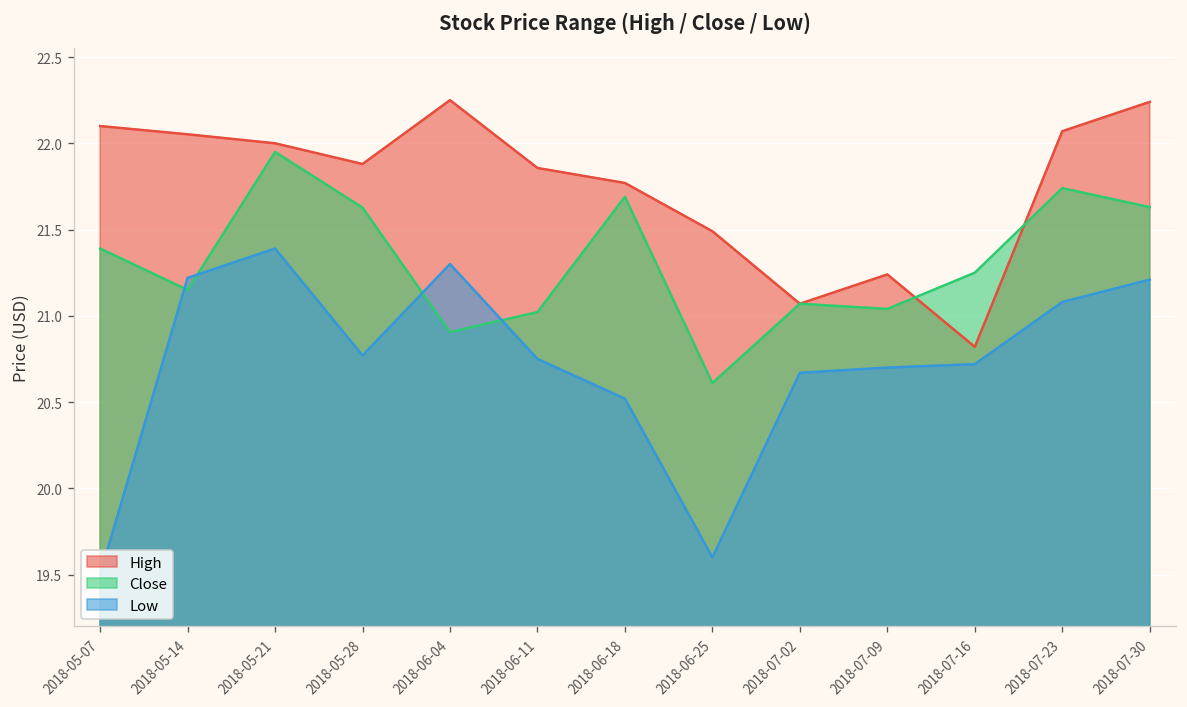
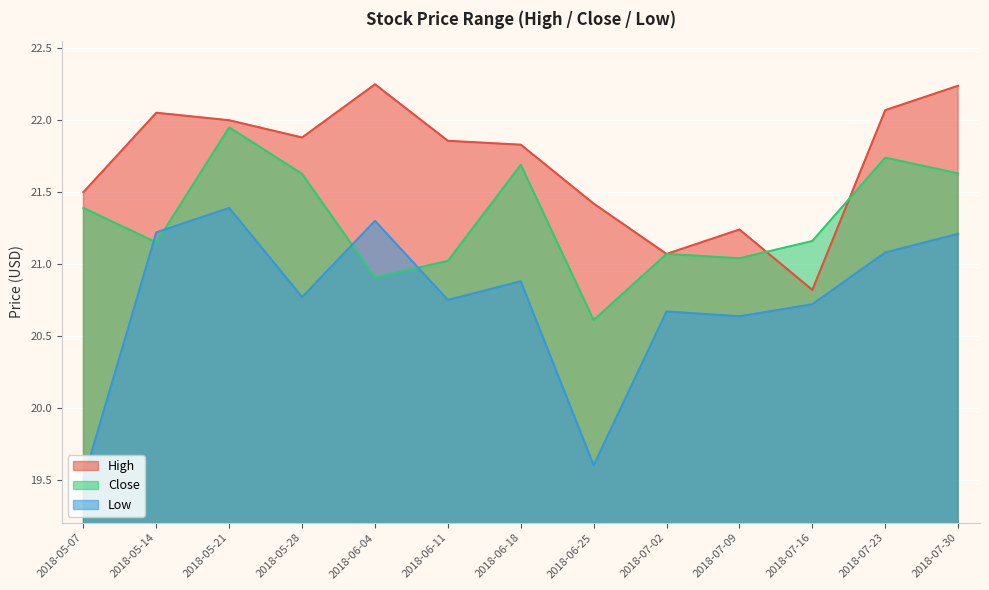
High, 2018-05-07: 22.1 -> 21.5
High, 2018-06-18: 21.77 -> 21.83
Low, 2018-06-18: 20.52 -> 20.88
High, 2018-06-25: 21.49 -> 21.42
Low, 2018-07-09: 20.70 -> 20.64
Close, 2018-07-16: 21.25 -> 21.16
